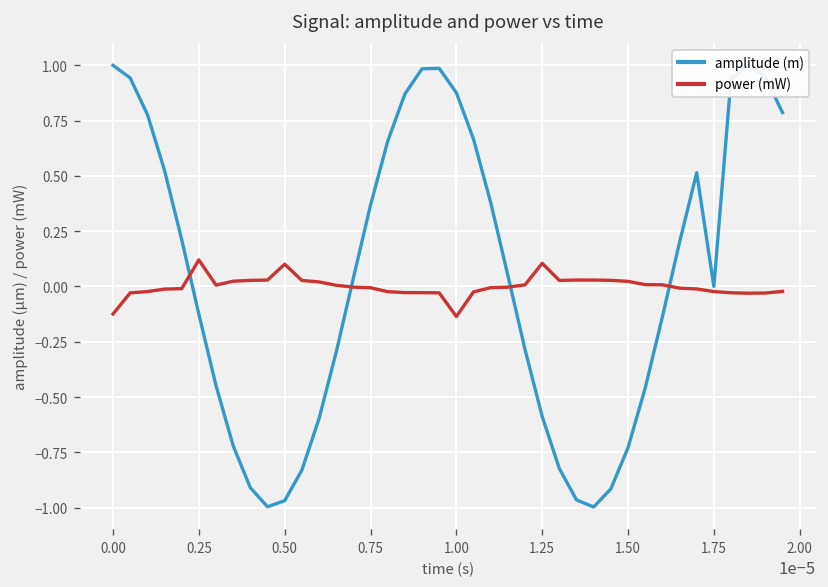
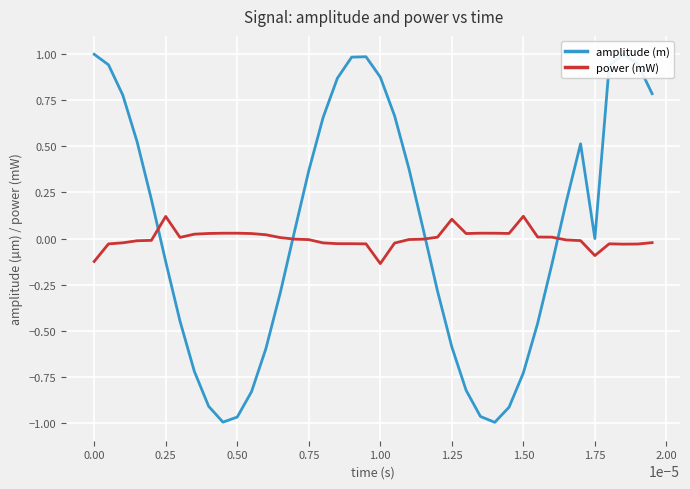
power (mW), 0.50: 0.10 -> 0.03
power (mW), 1.50: 0.02 -> 0.12
power (mW), 1.75: -0.02 -> -0.09
